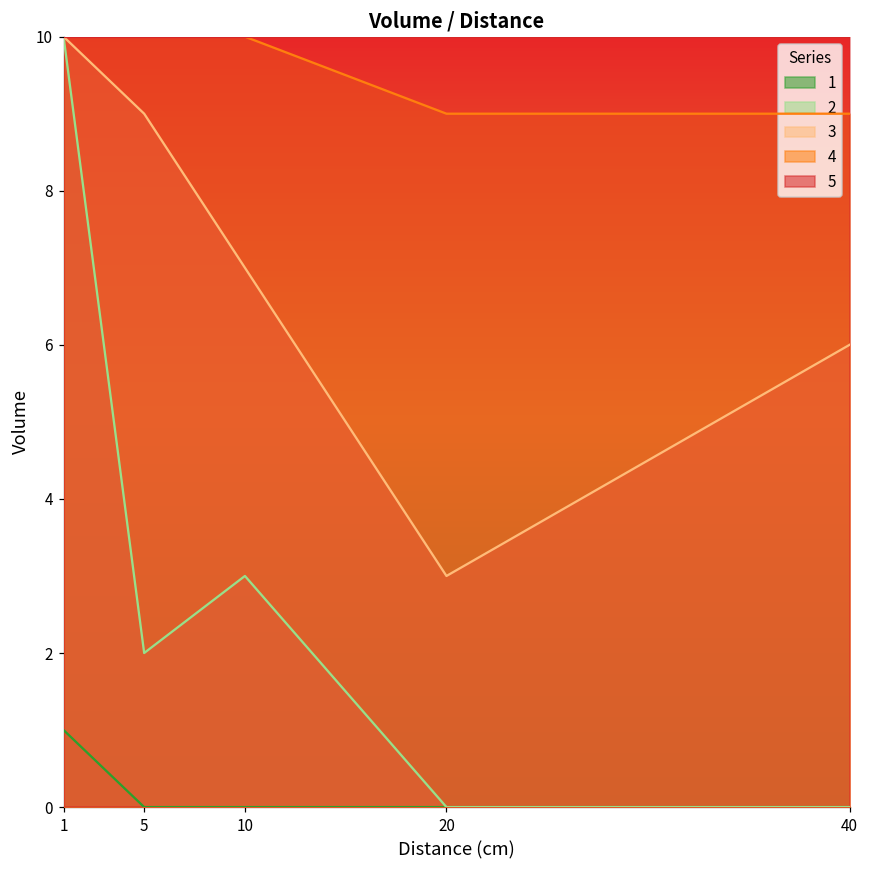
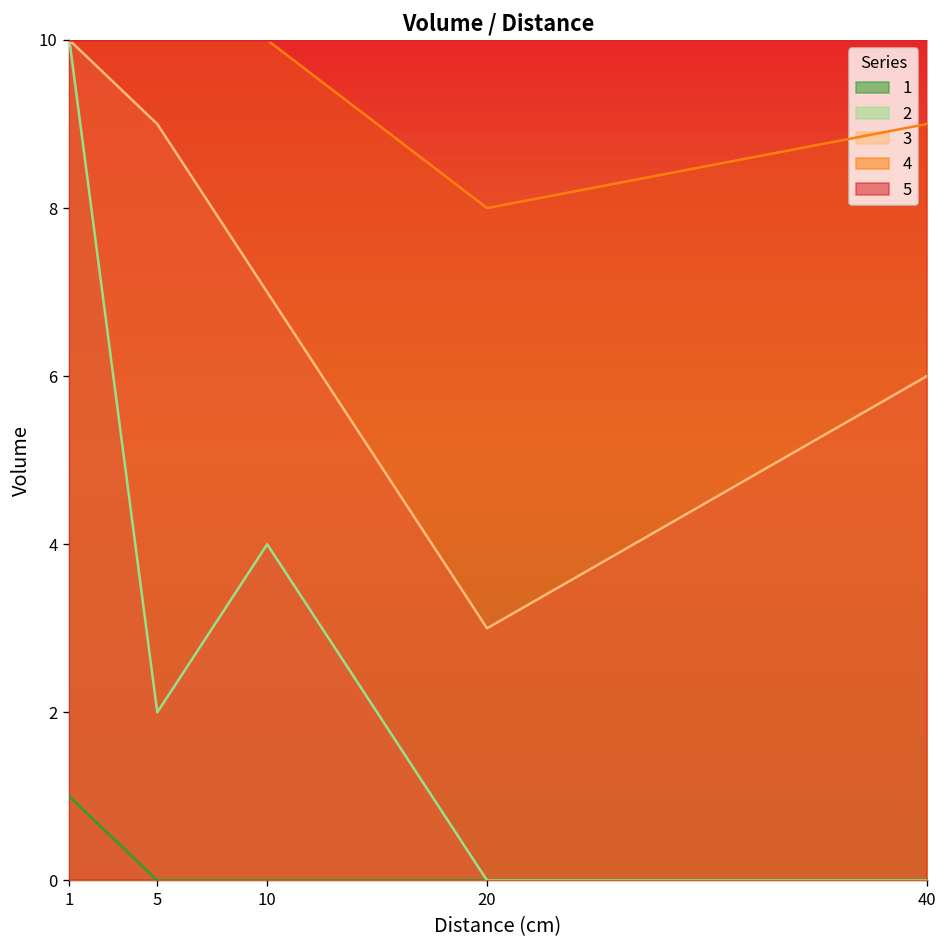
2, 10: 3 -> 4
4, 20: 9 -> 8
